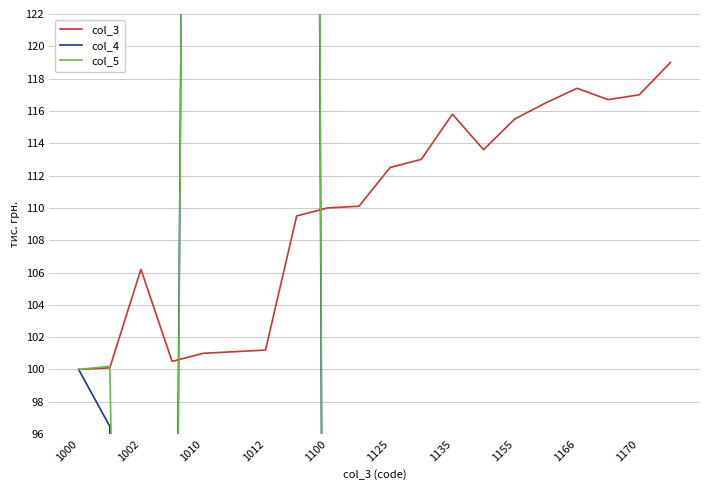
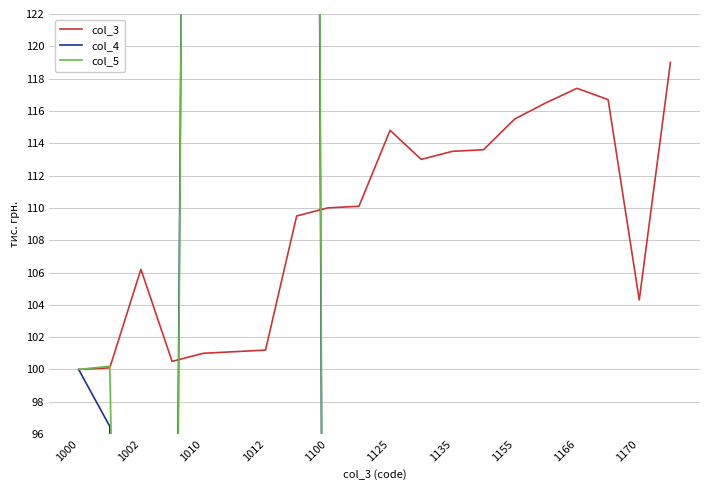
col_3, 1125: 112.5 -> 114.8
col_3, 1135: 115.8 -> 113.5
col_3, 1170: 117.0 -> 104.3
